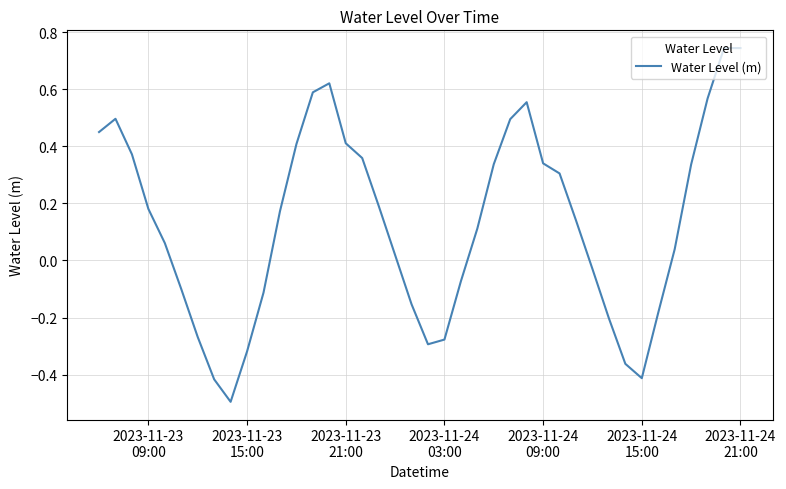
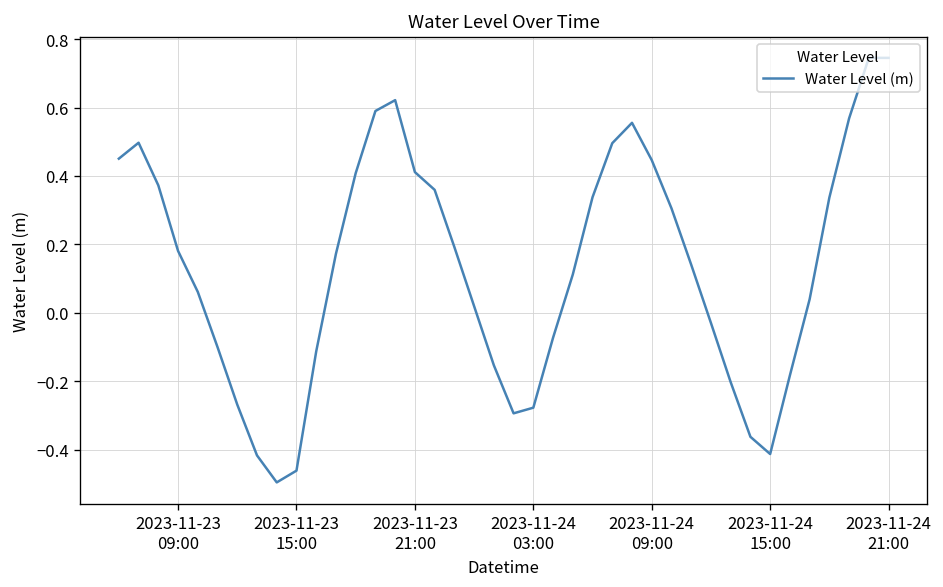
2023-11-23 15:00: -0.32 -> -0.46
2023-11-24 09:00: 0.34 -> 0.45
